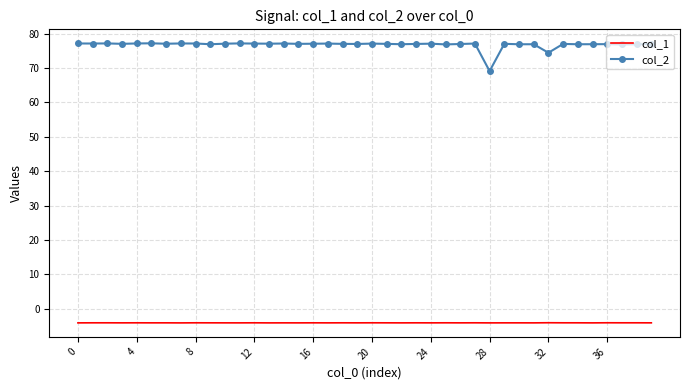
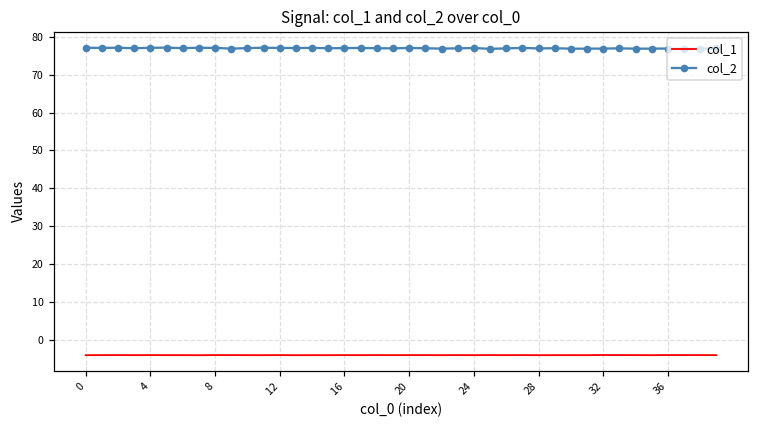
col_2, 28: 69 -> 77
col_2, 32: 74 -> 77
